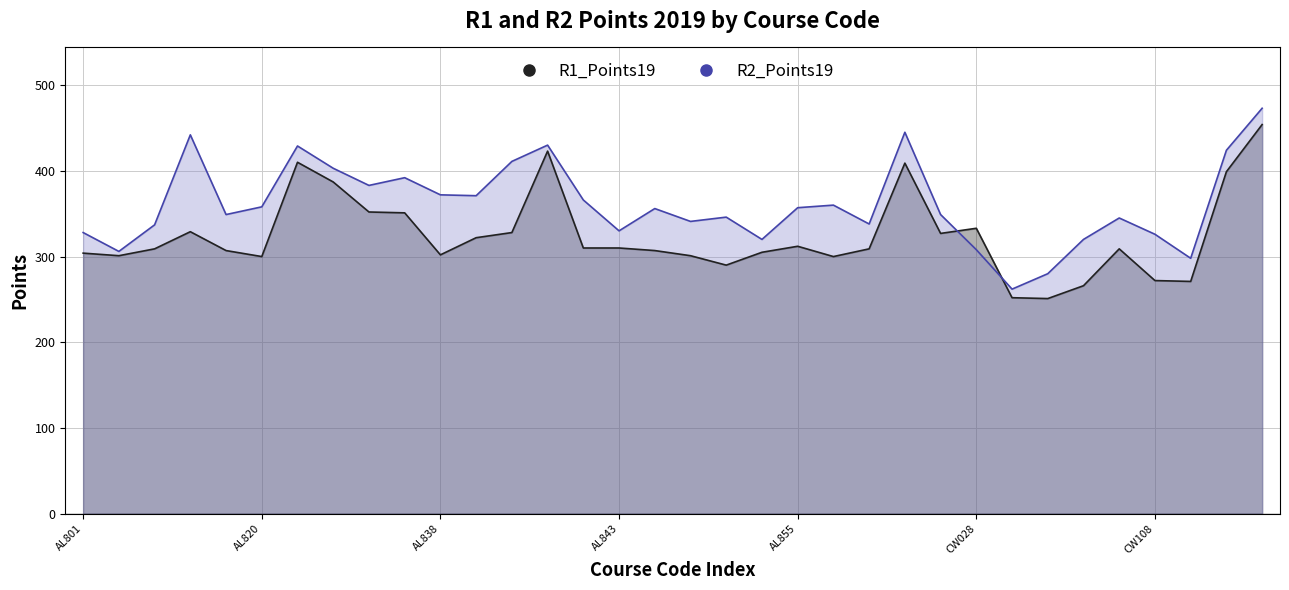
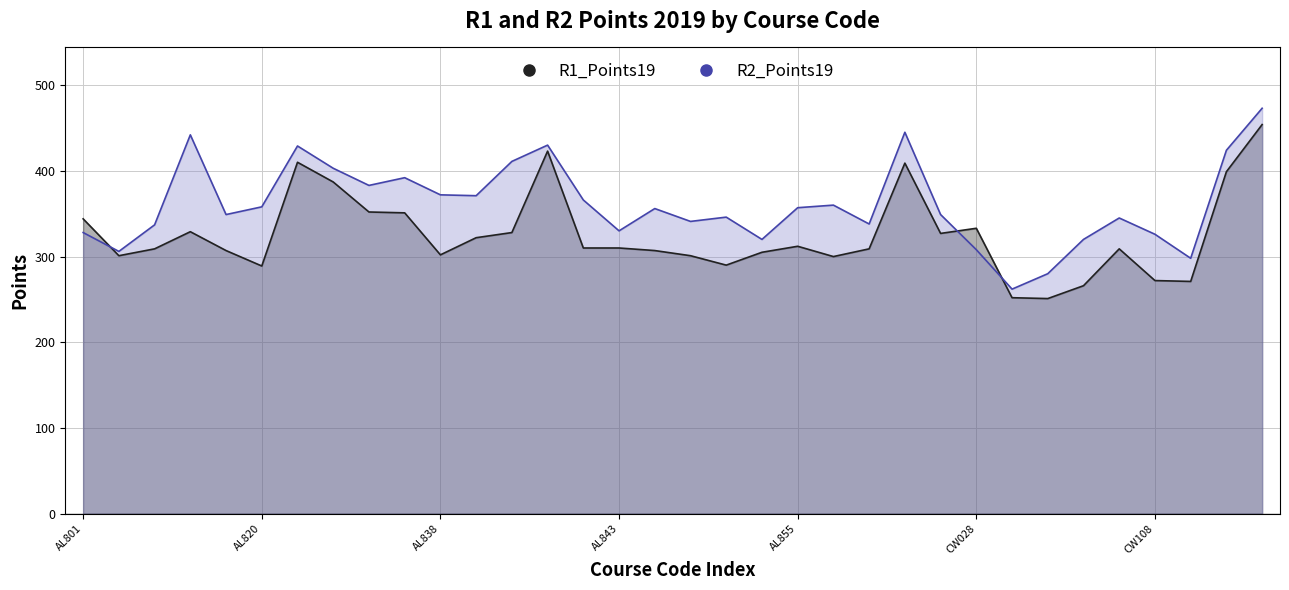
R1_Points19, AL801: 300 -> 340
R1_Points19, AL820: 300 -> 290
